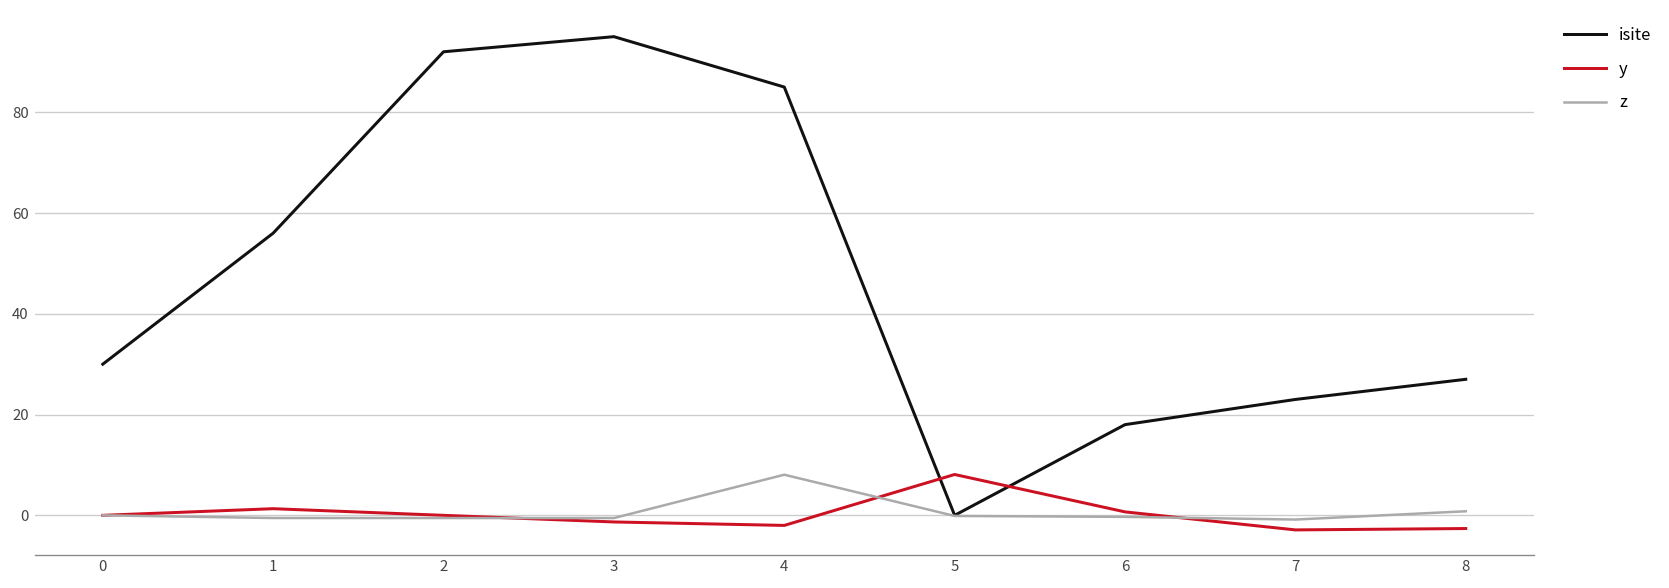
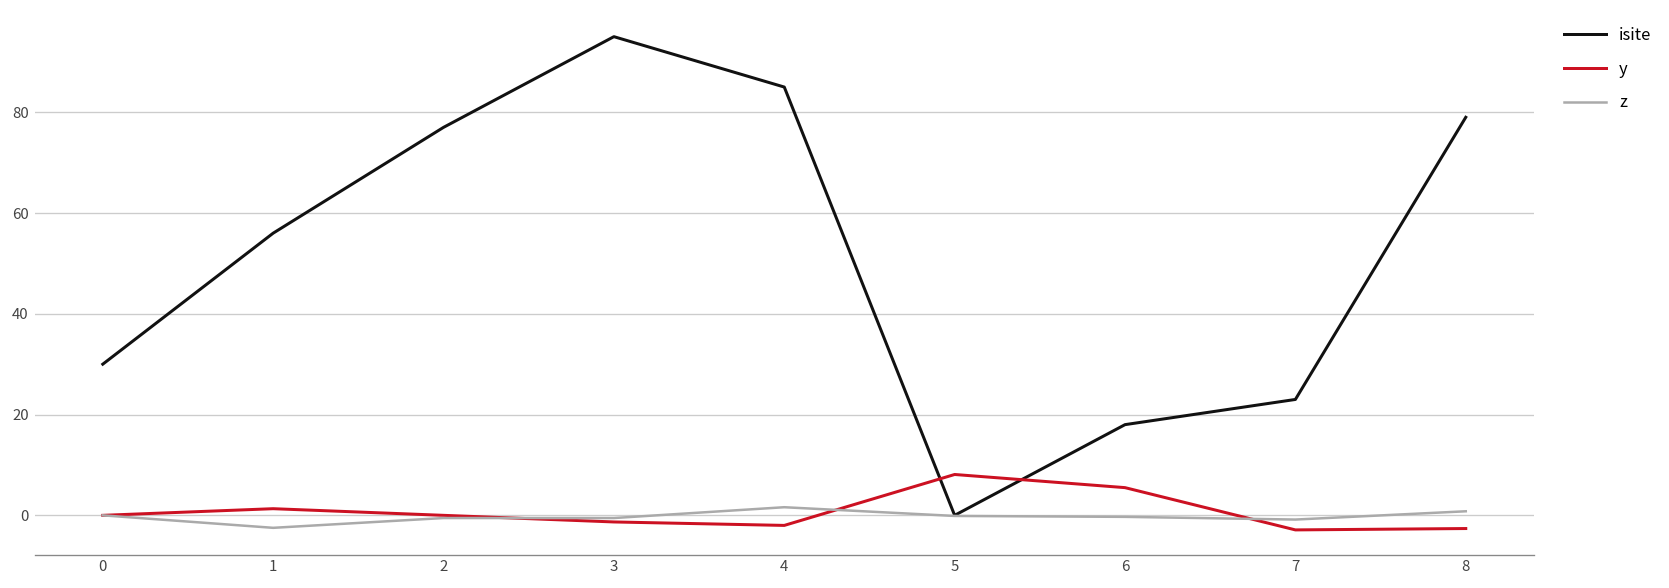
z, 1: -1 -> -2
isite, 2: 92 -> 77
z, 4: 8 -> 2
y, 6: 1 -> 5
isite, 8: 27 -> 79
